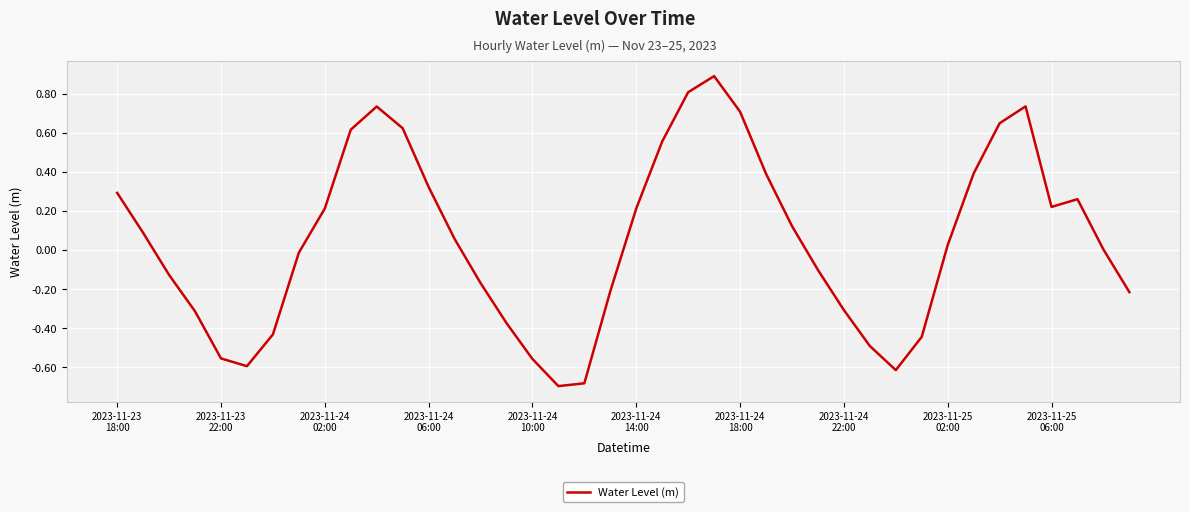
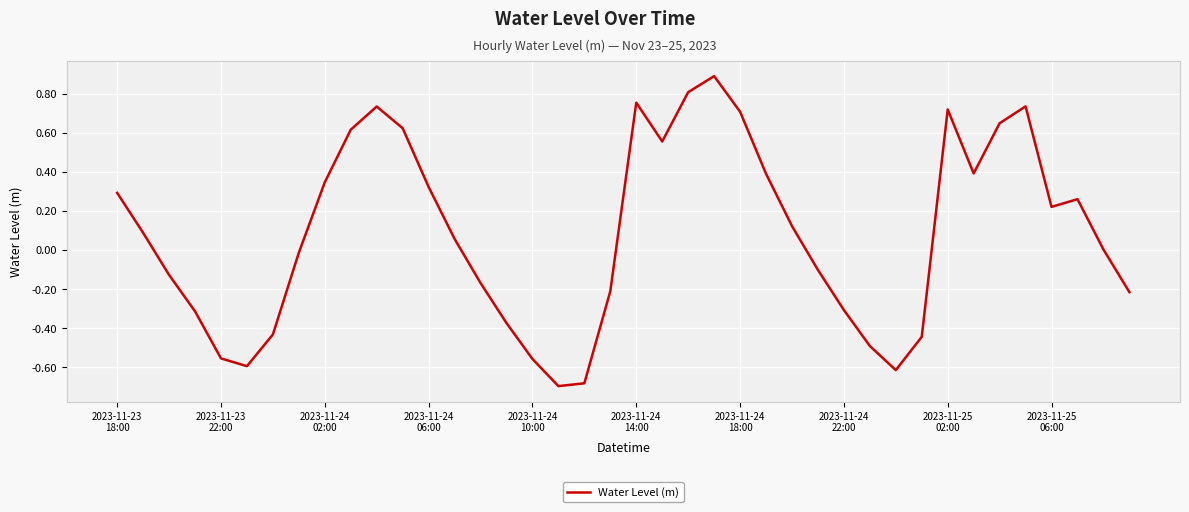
2023-11-24 02:00: 0.21 -> 0.35
2023-11-24 14:00: 0.21 -> 0.75
2023-11-25 02:00: 0.03 -> 0.72
